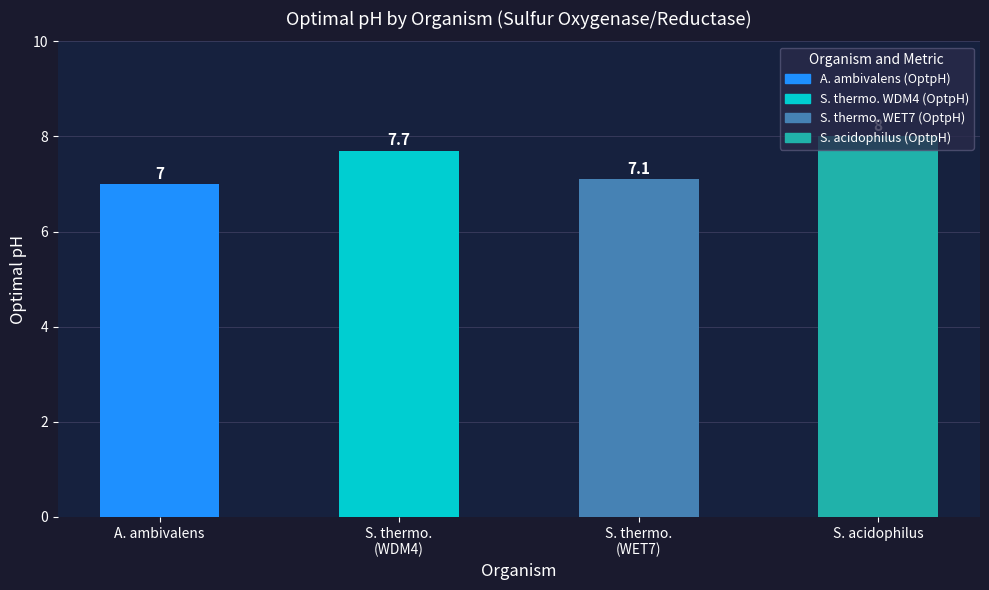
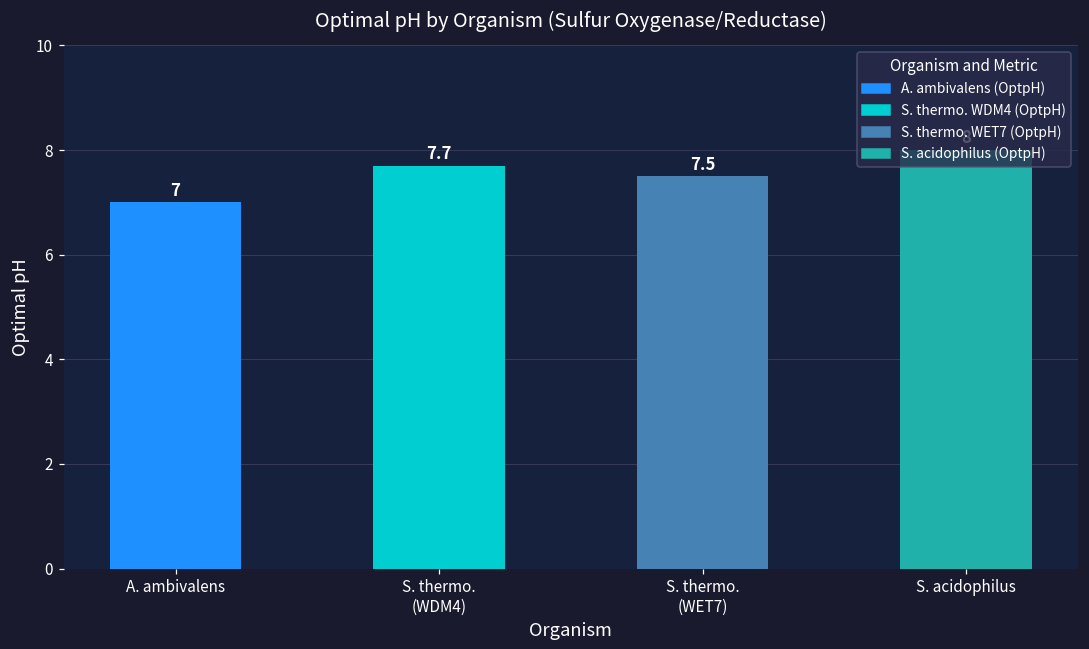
S. thermo. (WET7): 7.1 -> 7.5
